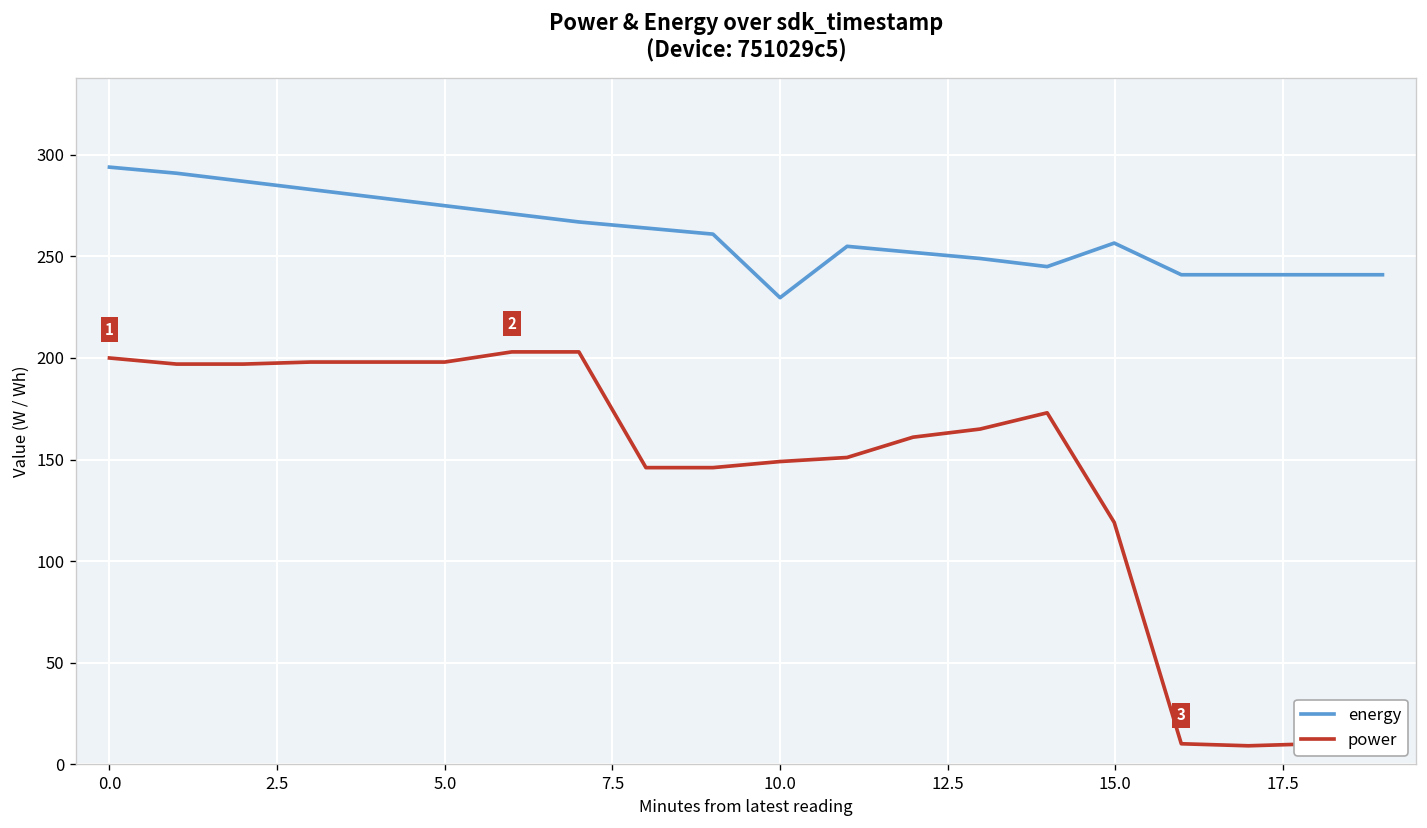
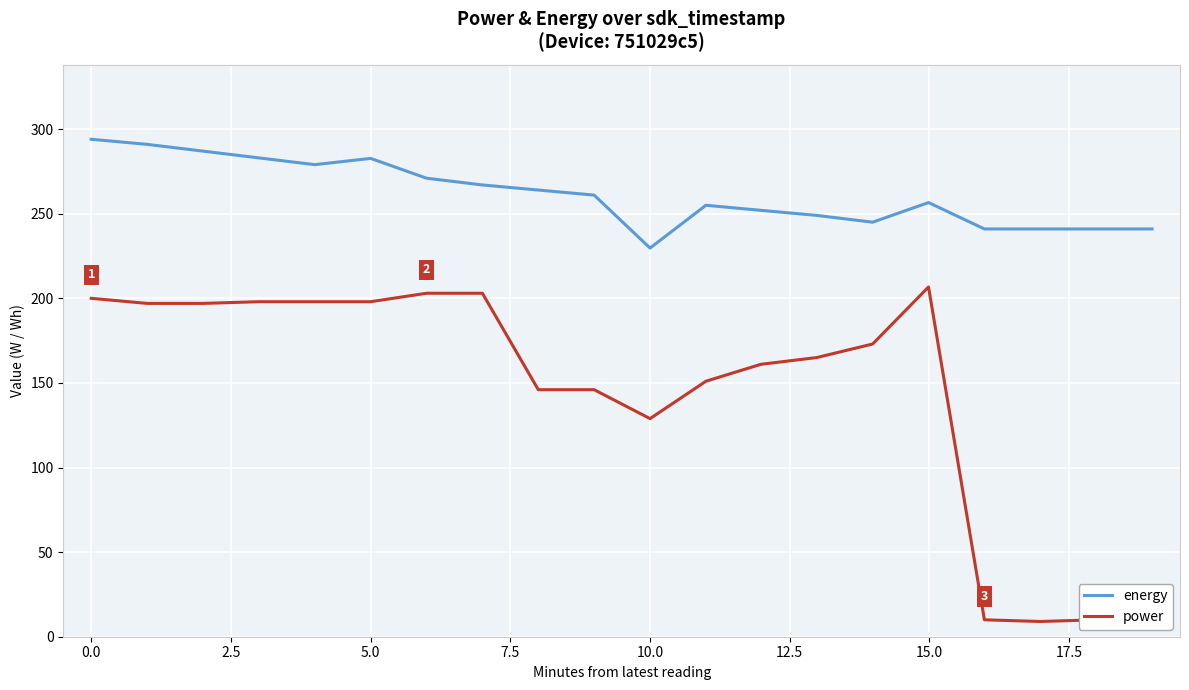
energy, 5.0: 275 -> 283
power, 10.0: 149 -> 129
power, 15.0: 119 -> 207
